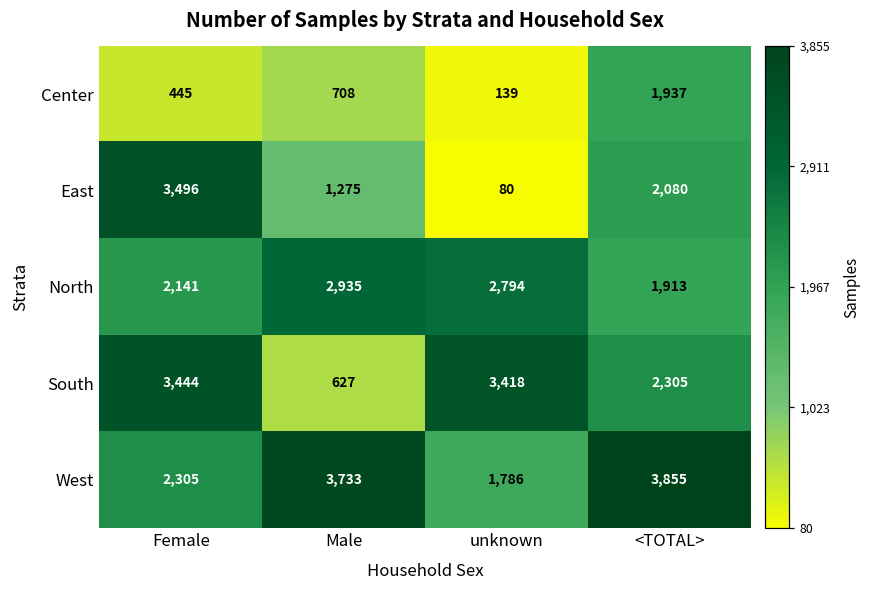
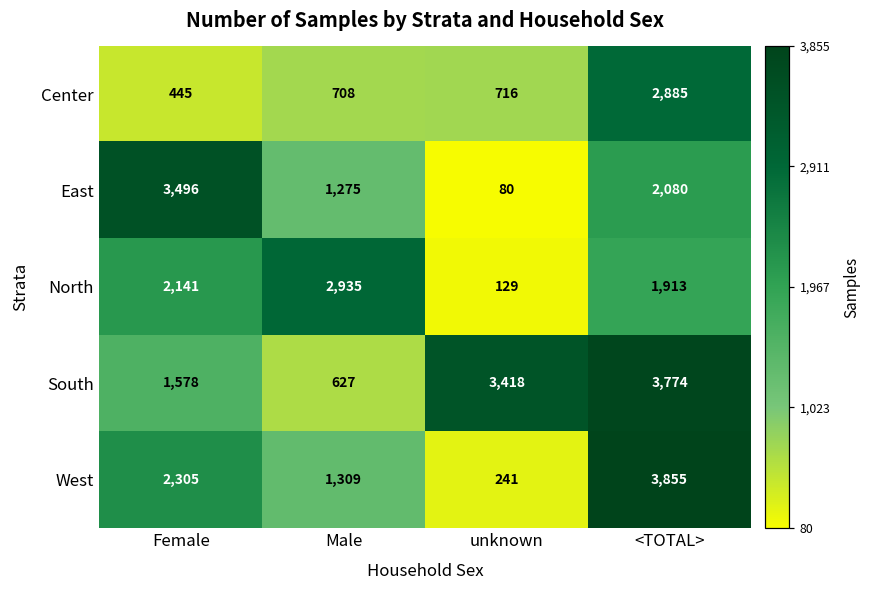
Center, unknown: 139 -> 716
Center, <TOTAL>: 1,937 -> 2,885
North, unknown: 2,794 -> 129
South, Female: 3,444 -> 1,578
South, <TOTAL>: 2,305 -> 3,774
West, Male: 3,733 -> 1,309
West, unknown: 1,786 -> 241
